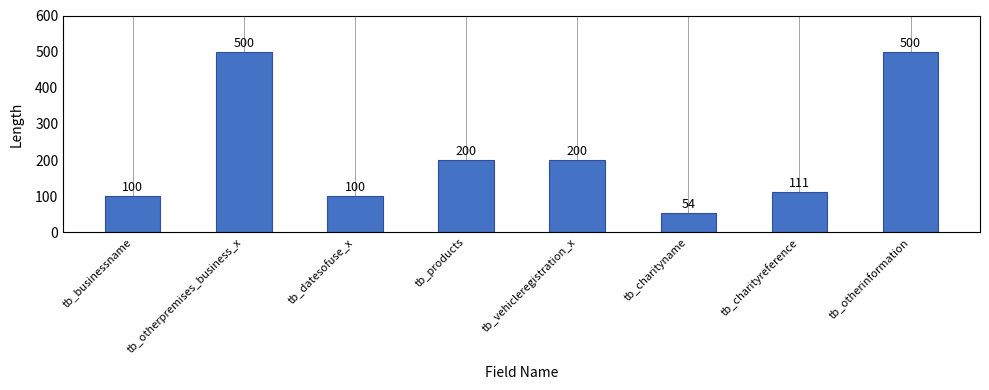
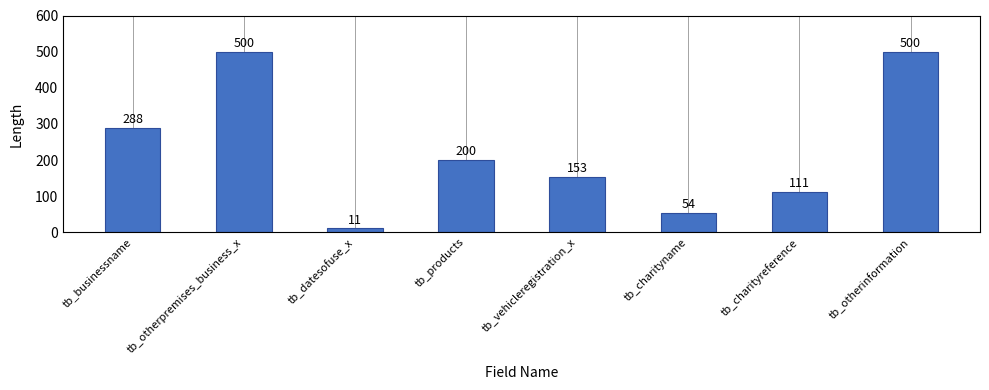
tb_businessname: 100 -> 288
tb_datesofuse_x: 100 -> 11
tb_vehicleregistration_x: 200 -> 153
